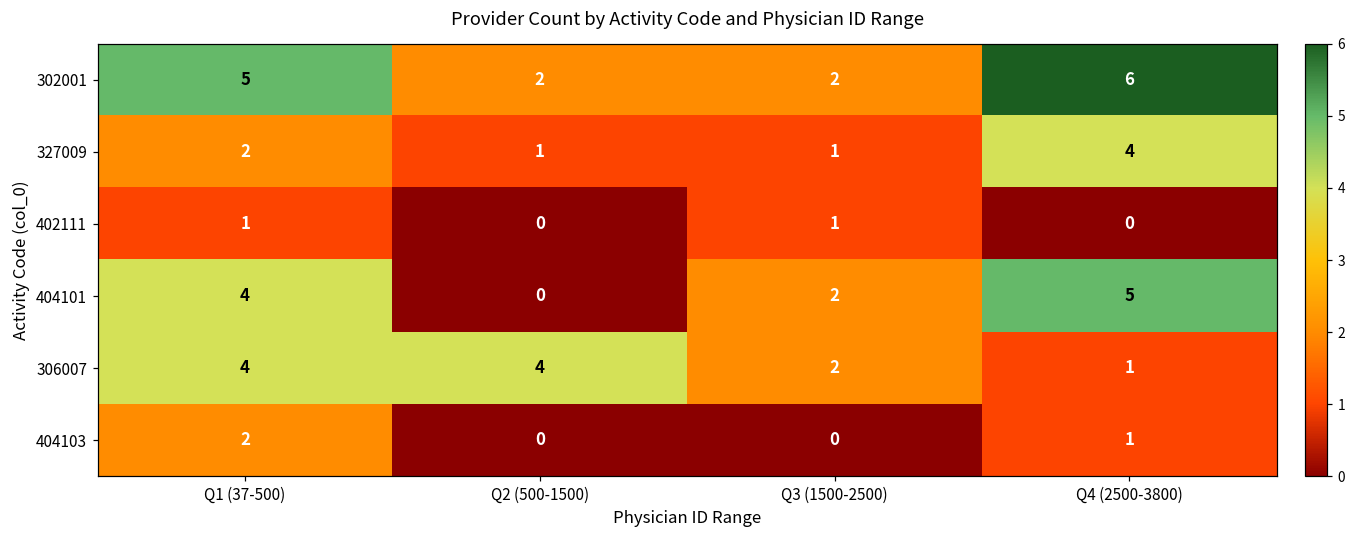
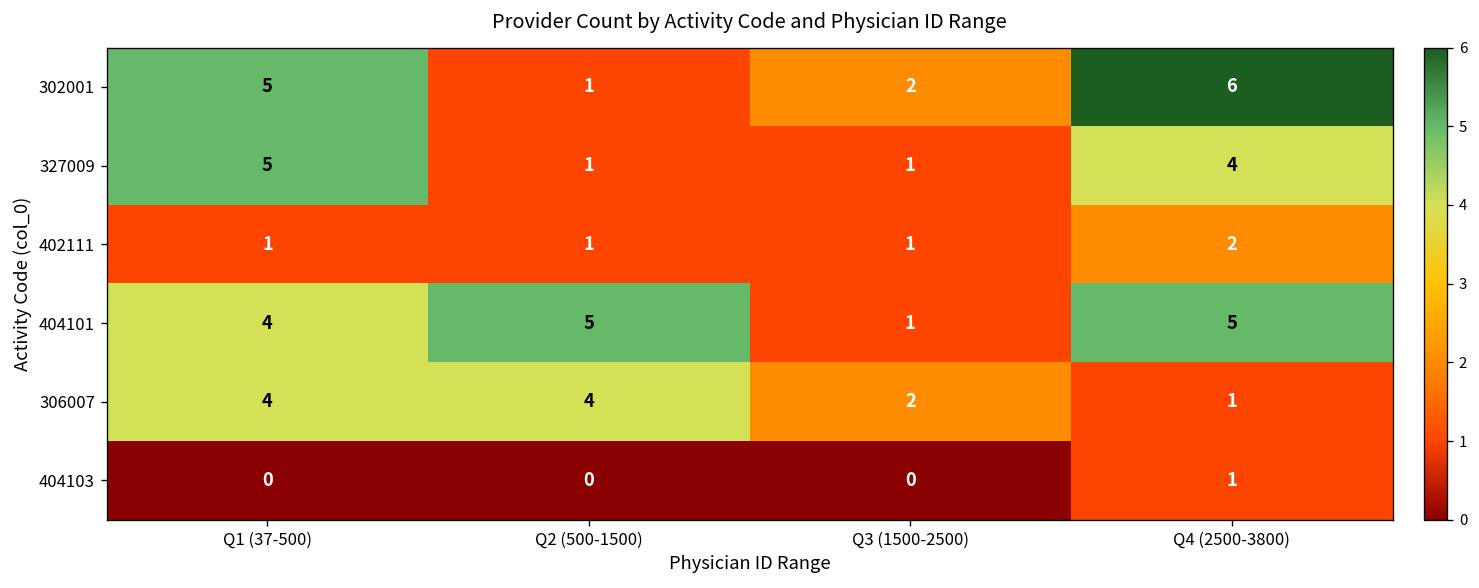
302001, Q2 (500-1500): 2 -> 1
327009, Q1 (37-500): 2 -> 5
402111, Q2 (500-1500): 0 -> 1
402111, Q4 (2500-3800): 0 -> 2
404101, Q2 (500-1500): 0 -> 5
404101, Q3 (1500-2500): 2 -> 1
404103, Q1 (37-500): 2 -> 0
